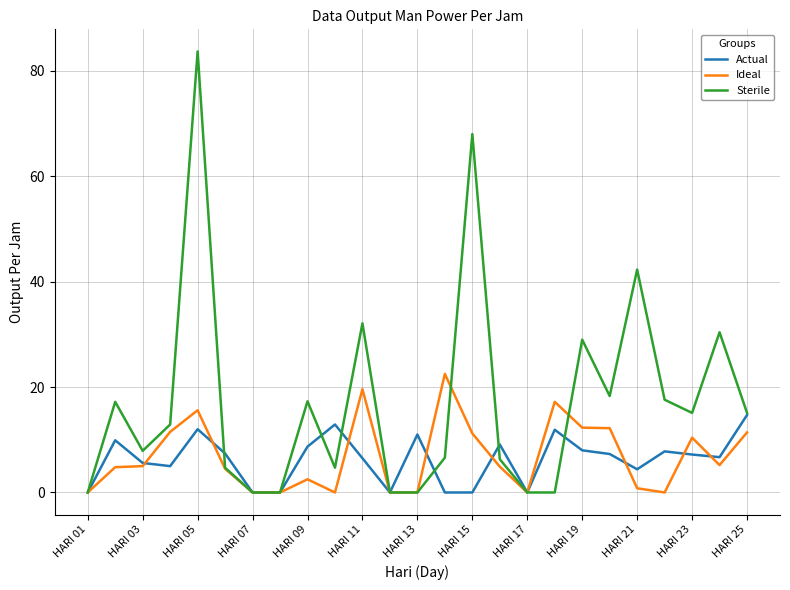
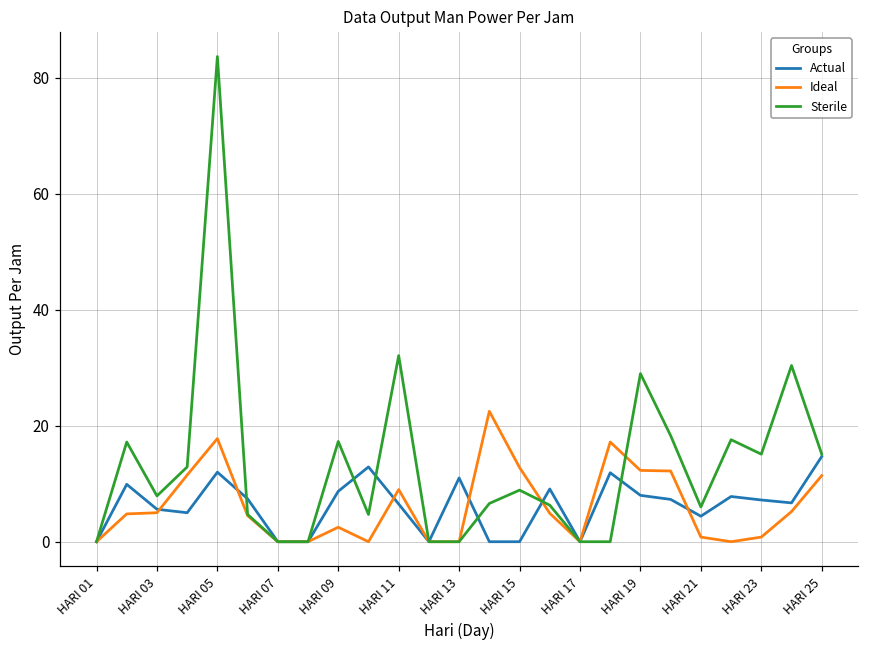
Ideal, HARI 05: 16 -> 18
Ideal, HARI 11: 20 -> 9
Ideal, HARI 15: 11 -> 13
Sterile, HARI 15: 68 -> 9
Sterile, HARI 21: 42 -> 6
Ideal, HARI 23: 10 -> 1
